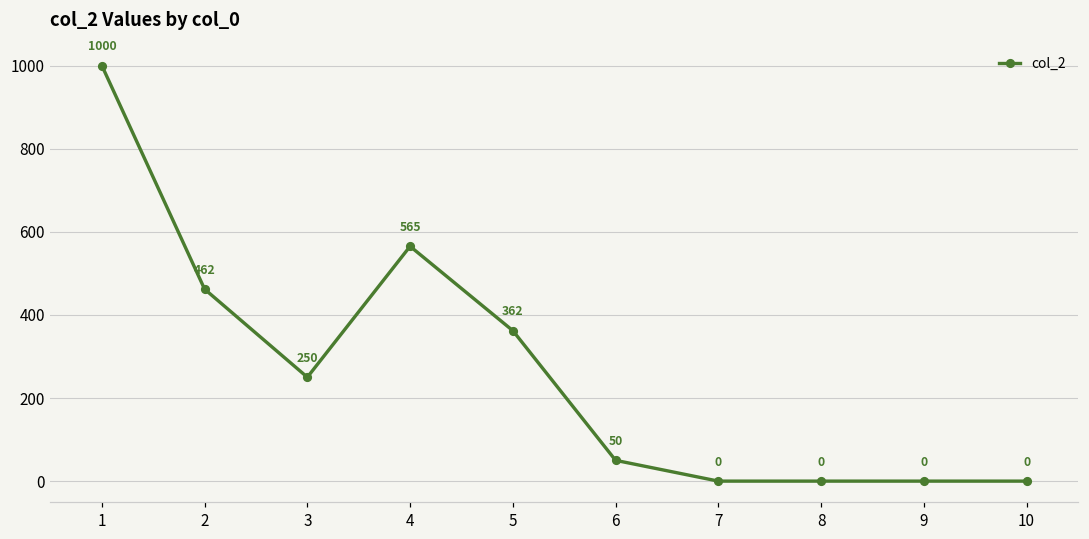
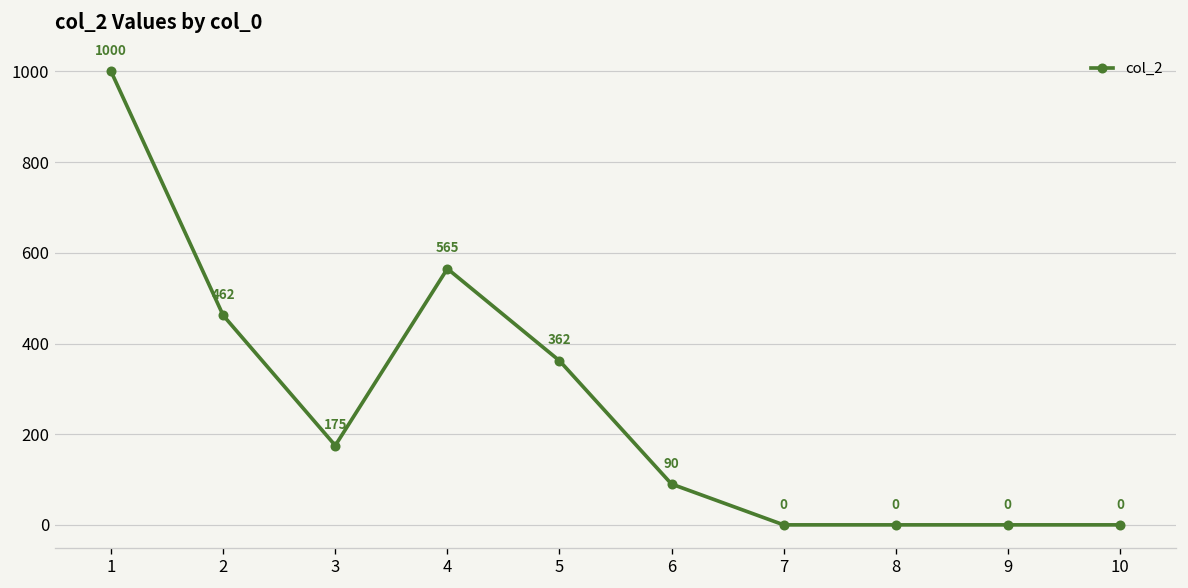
3: 250 -> 175
6: 50 -> 90
